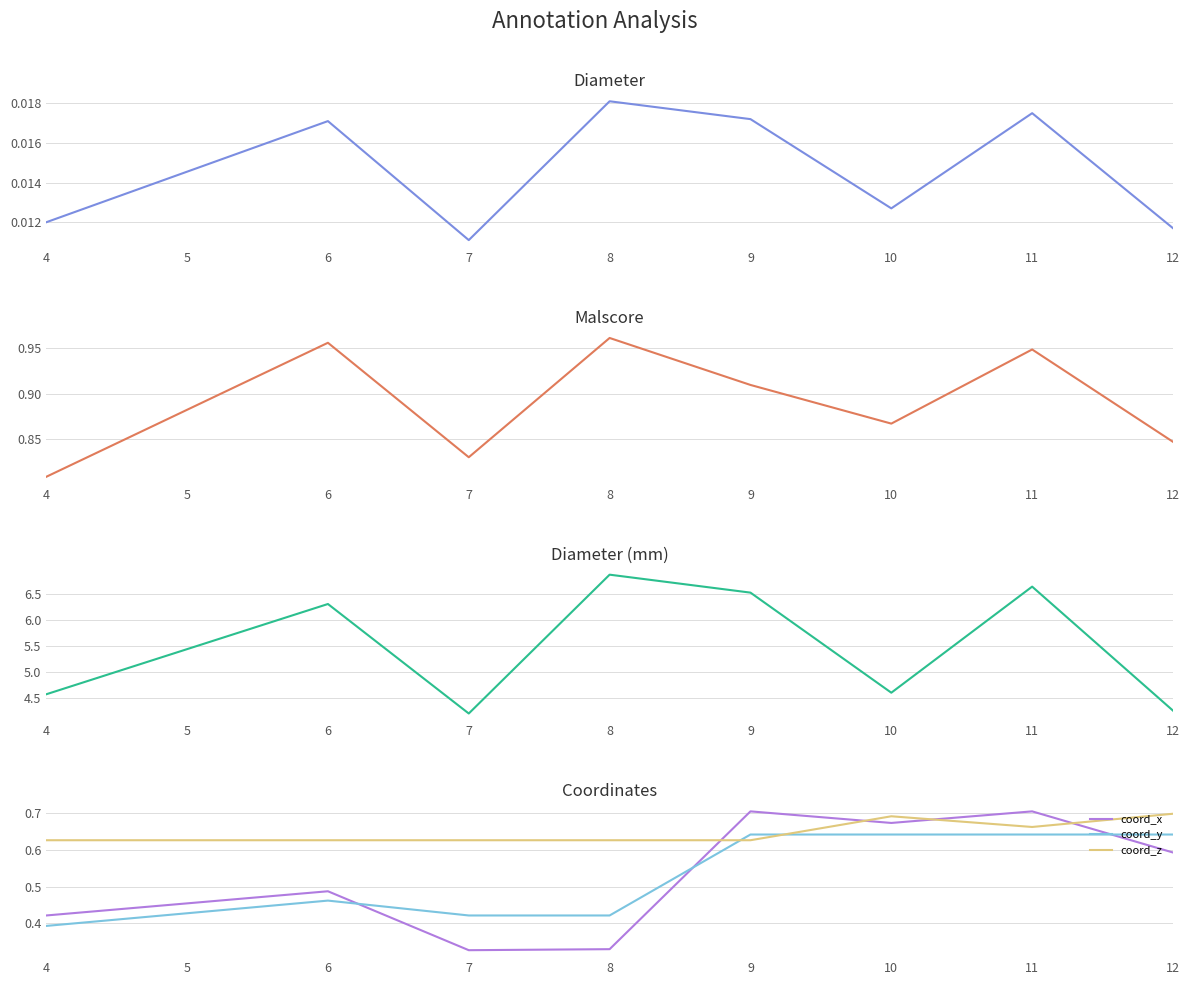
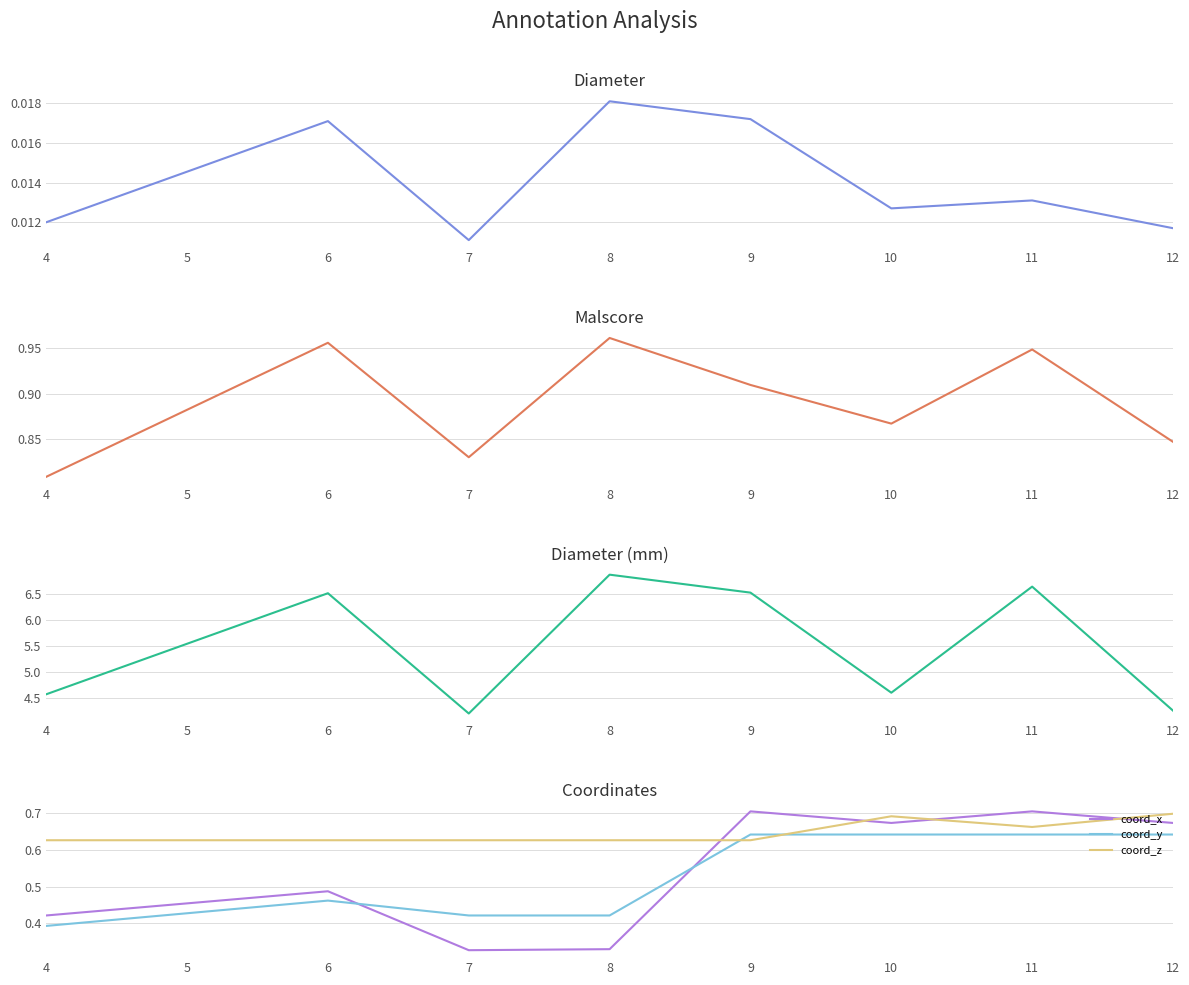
Diameter, 11: 0.0175 -> 0.0131
Diameter (mm), 6: 6.3 -> 6.5
Coordinates, coord_x, 12: 0.59 -> 0.67
